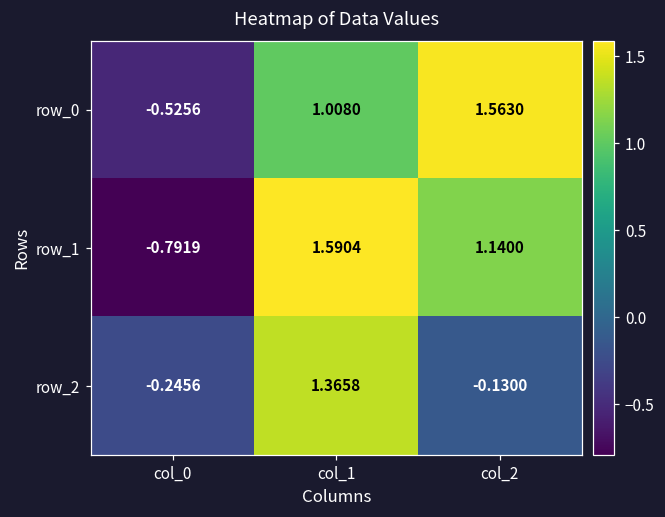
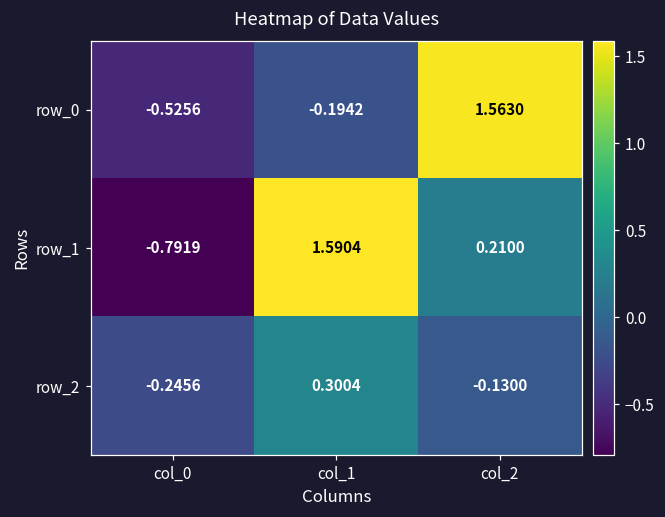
row_0, col_1: 1.0080 -> -0.1942
row_1, col_2: 1.1400 -> 0.2100
row_2, col_1: 1.3658 -> 0.3004
